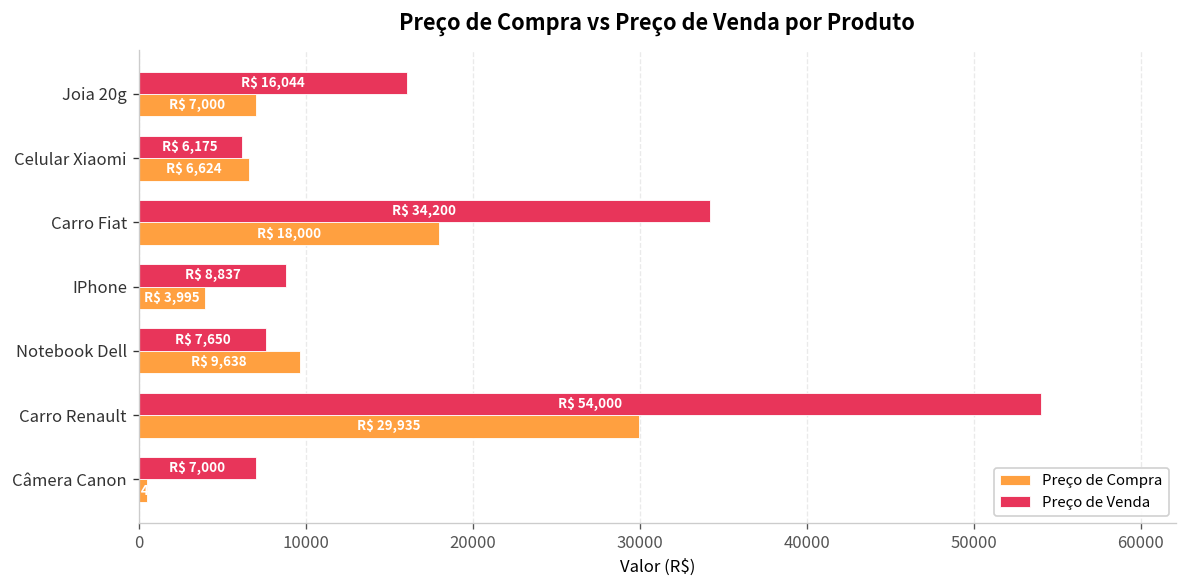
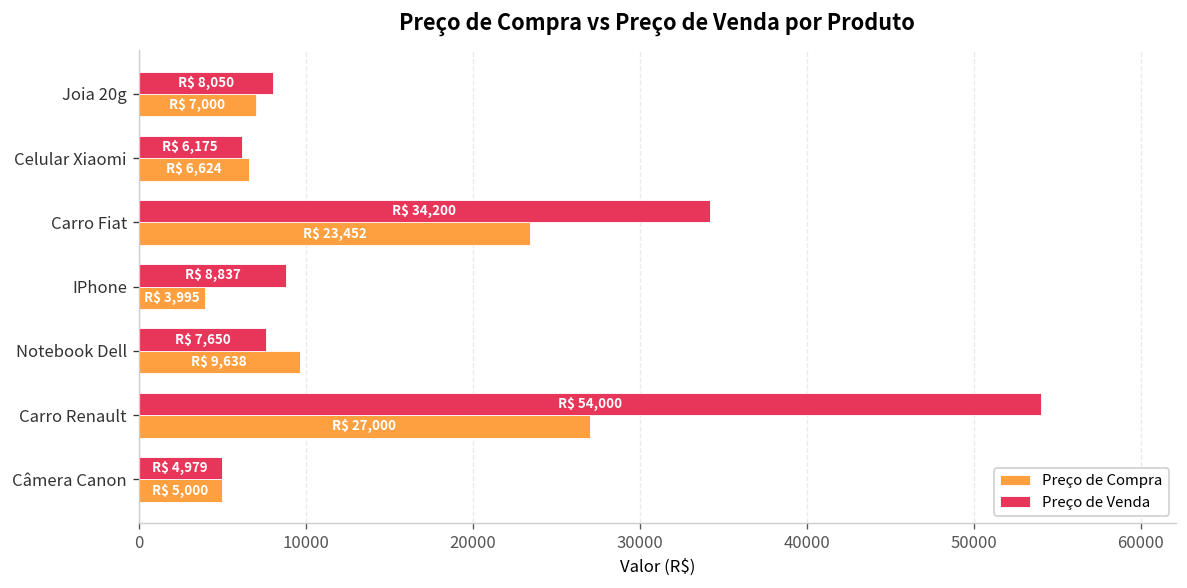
Preço de Venda, Joia 20g: 16,044 -> 8,050
Preço de Compra, Carro Fiat: 18,000 -> 23,452
Preço de Compra, Carro Renault: 29,935 -> 27,000
Preço de Venda, Câmera Canon: 7,000 -> 4,979
Preço de Compra, Câmera Canon: 500 -> 5000
